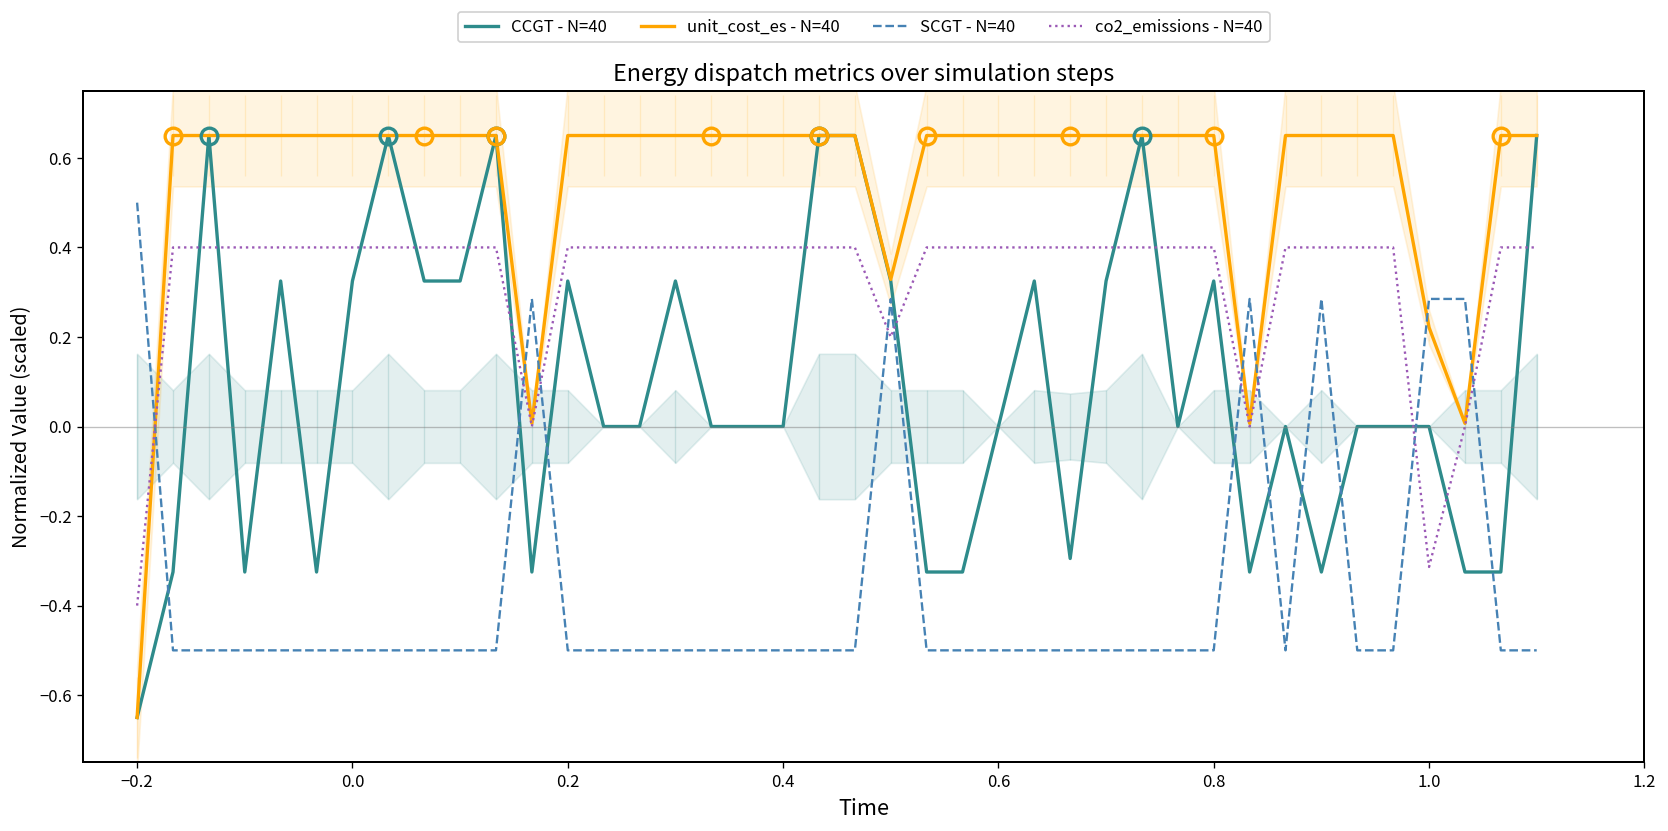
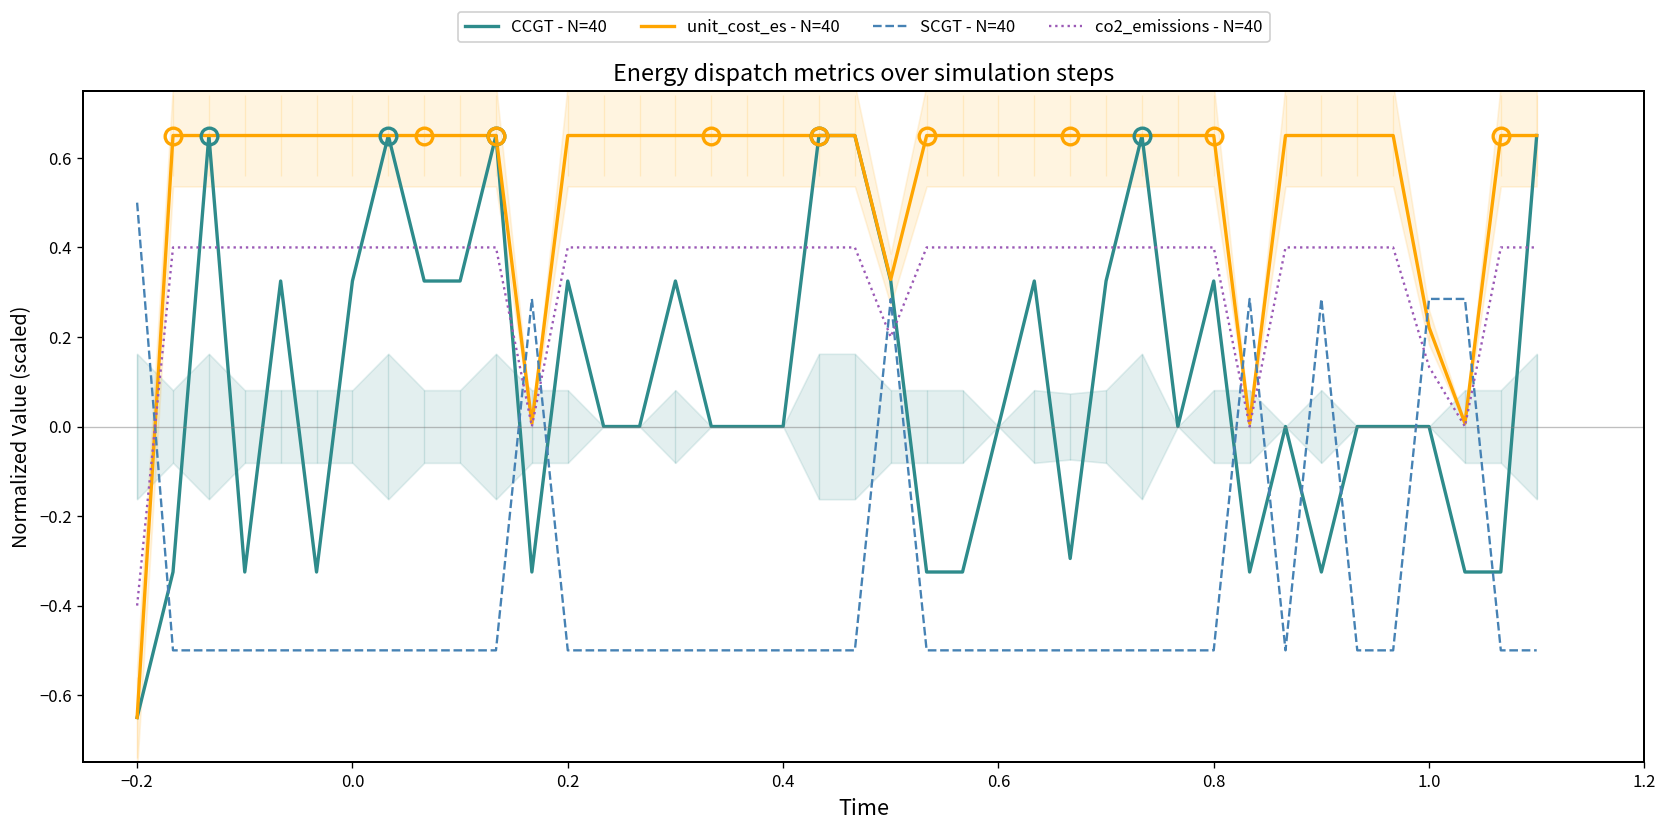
co2_emissions - N=40, 1.0: -0.31 -> 0.13
